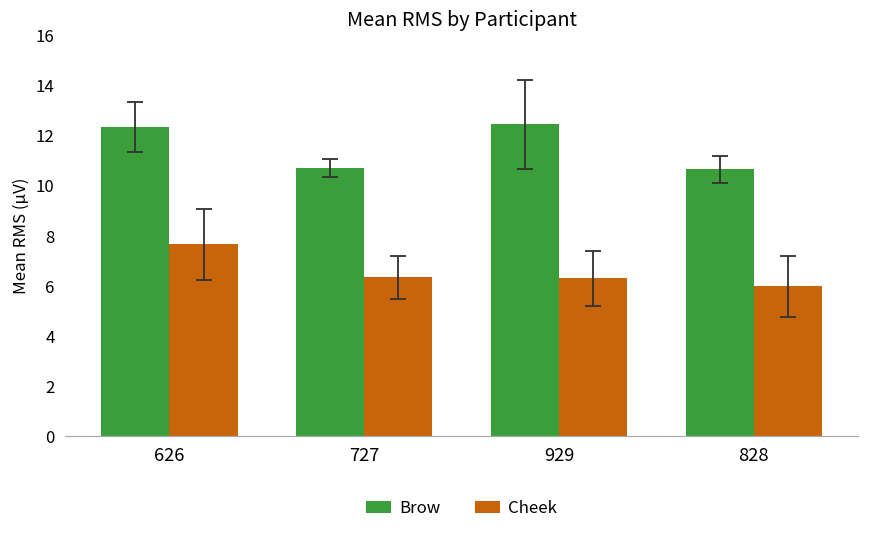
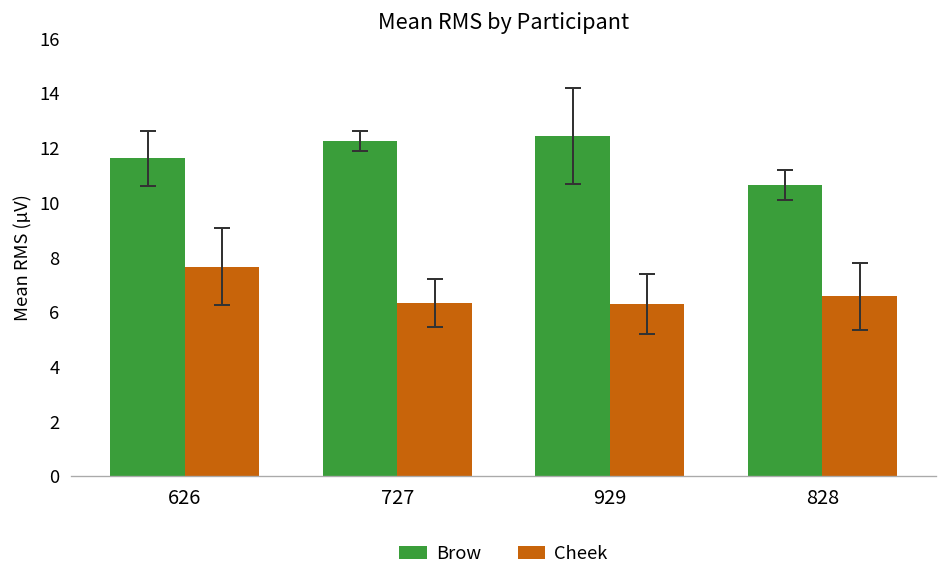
Brow, 626: 12.3 -> 11.6
Brow, 727: 10.7 -> 12.3
Cheek, 828: 6.0 -> 6.6
